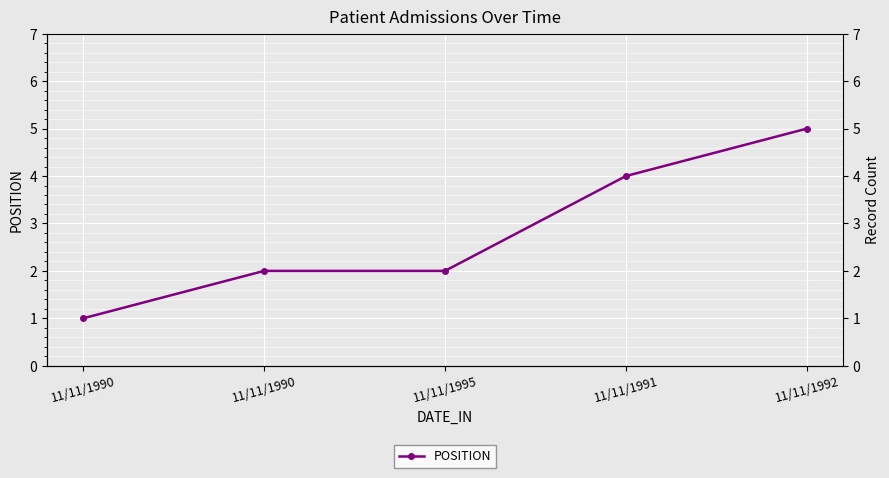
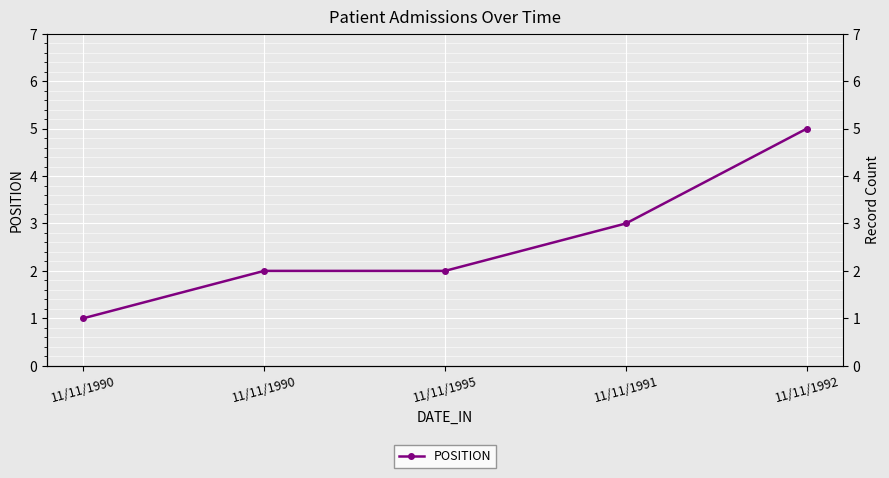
11/11/1991: 4 -> 3
